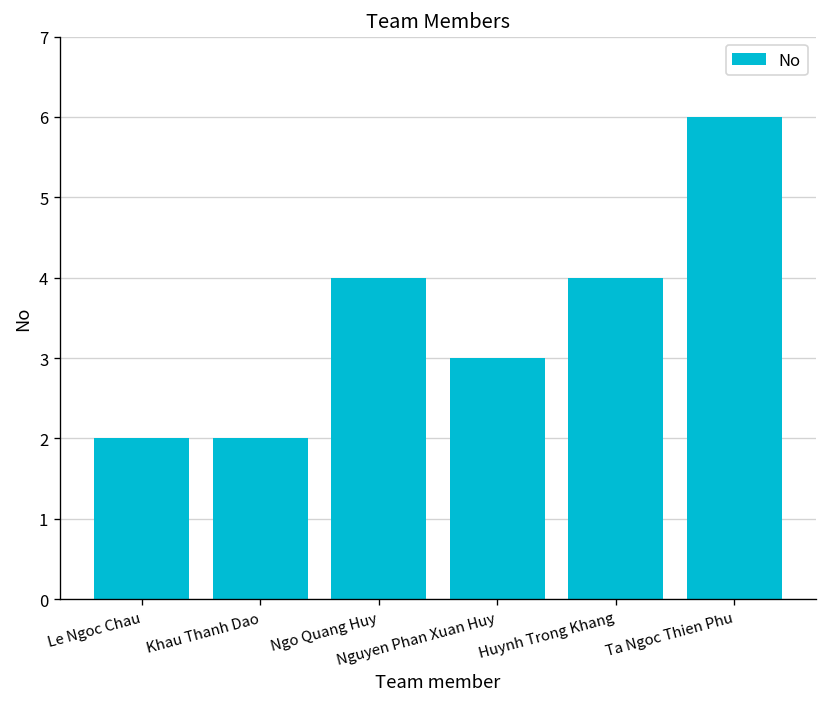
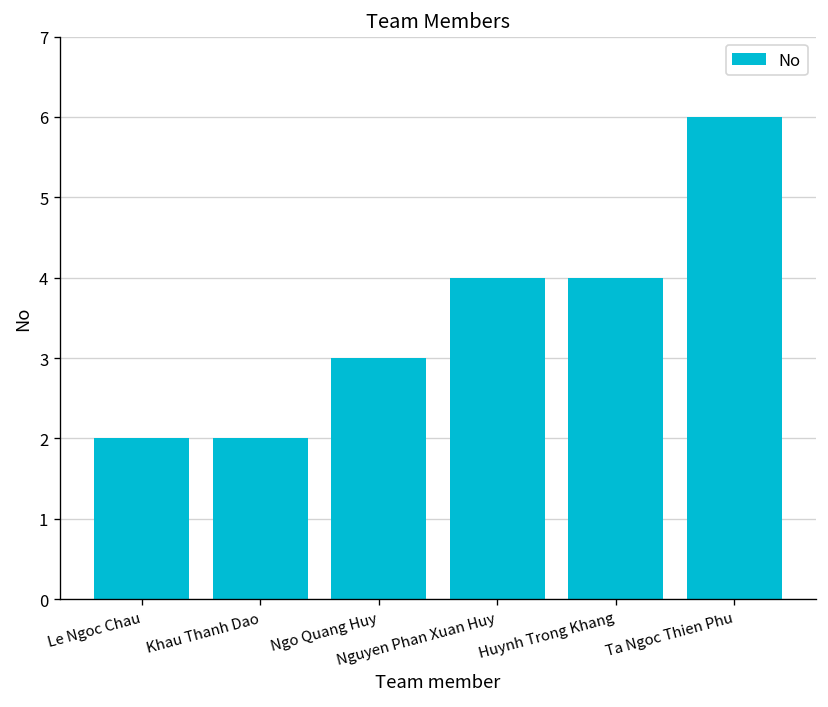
Ngo Quang Huy: 4 -> 3
Nguyen Phan Xuan Huy: 3 -> 4
